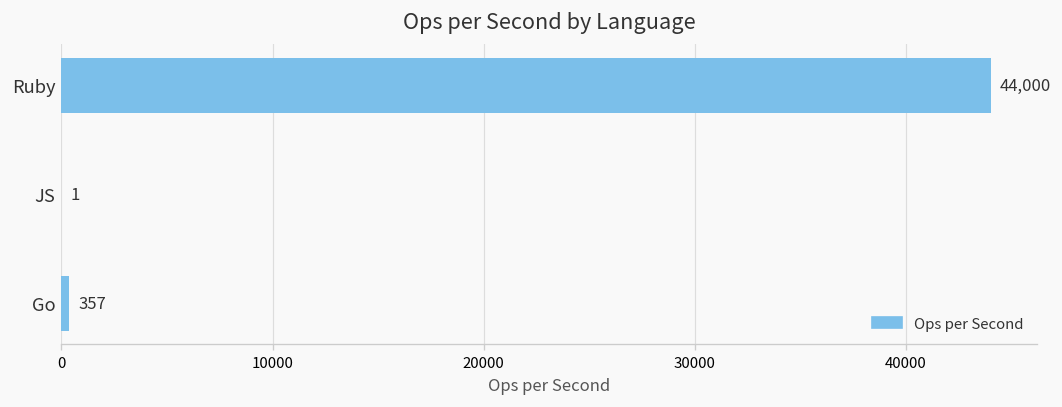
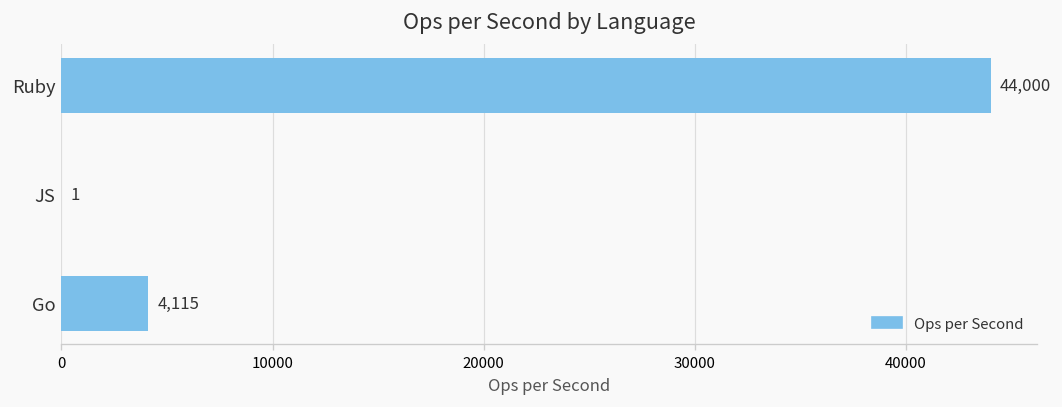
Go: 357 -> 4,115
